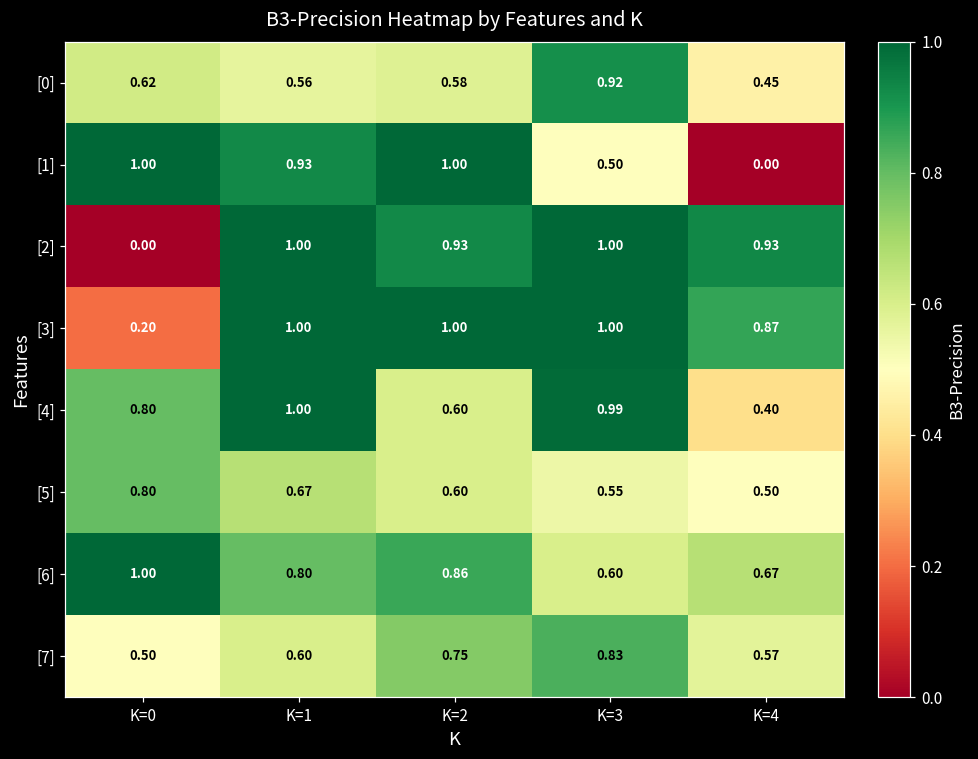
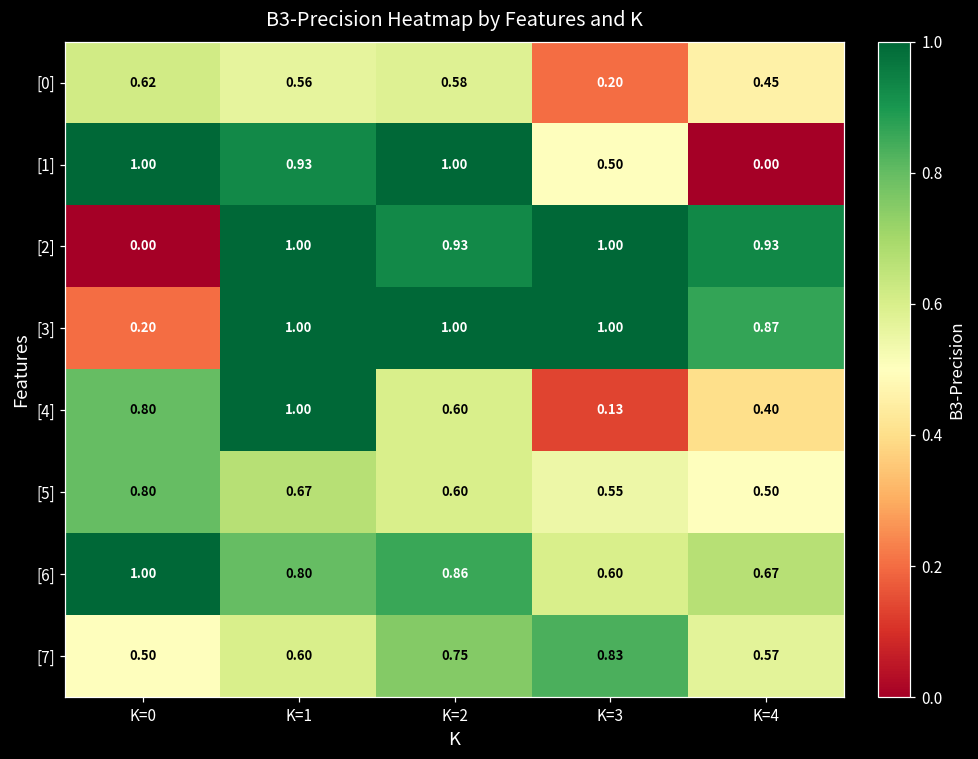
[0], K=3: 0.92 -> 0.20
[4], K=3: 0.99 -> 0.13
